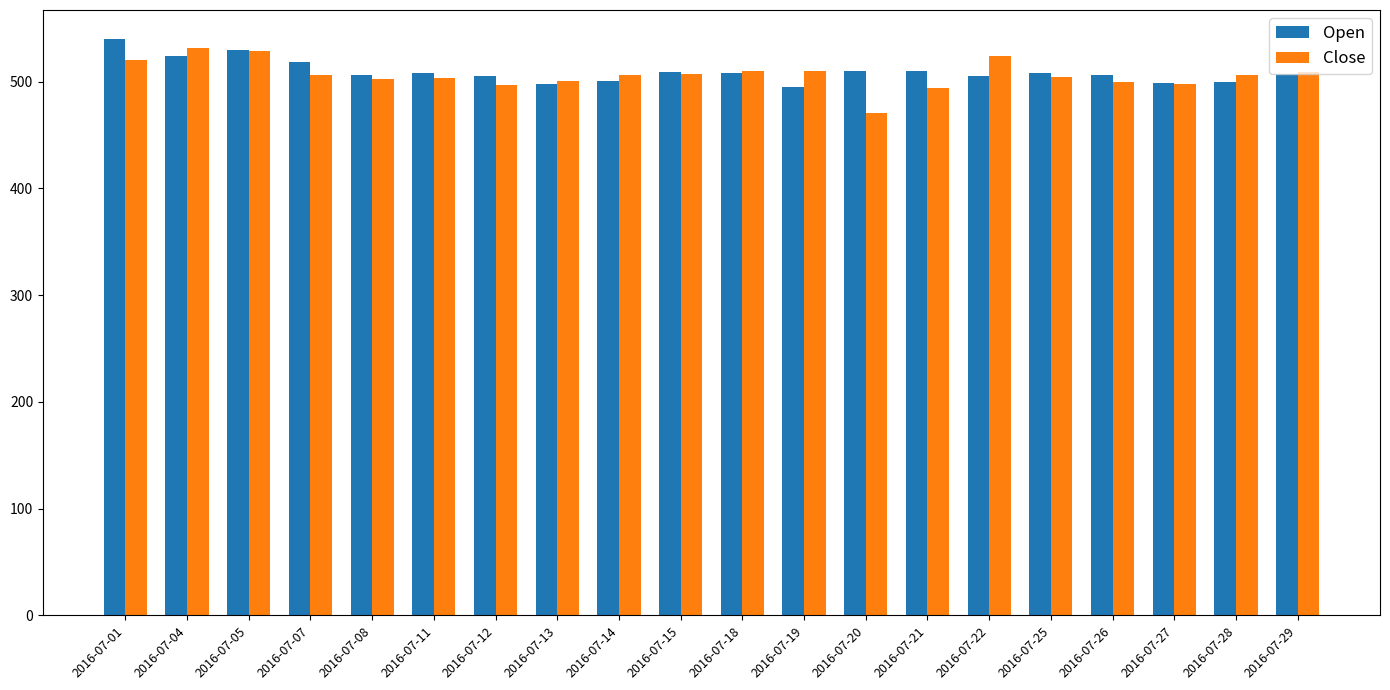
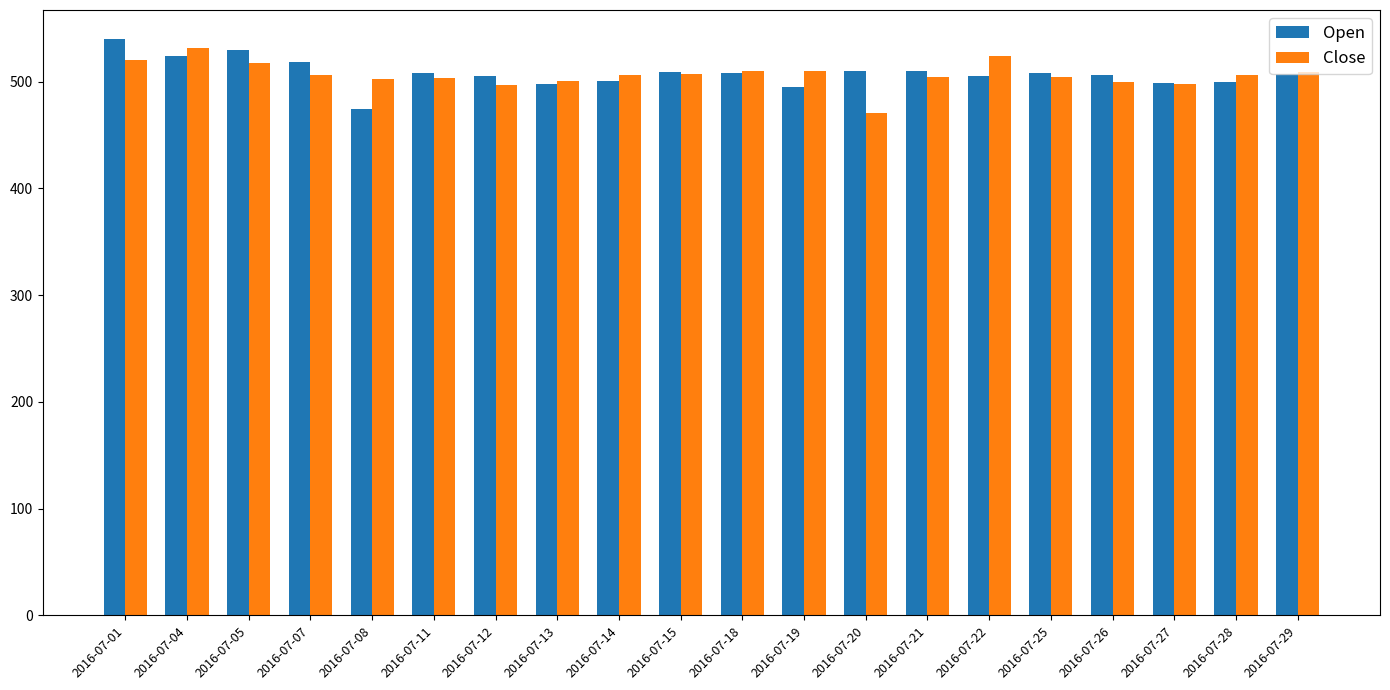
Close, 2016-07-05: 528 -> 518
Open, 2016-07-08: 506 -> 474
Close, 2016-07-21: 494 -> 504
